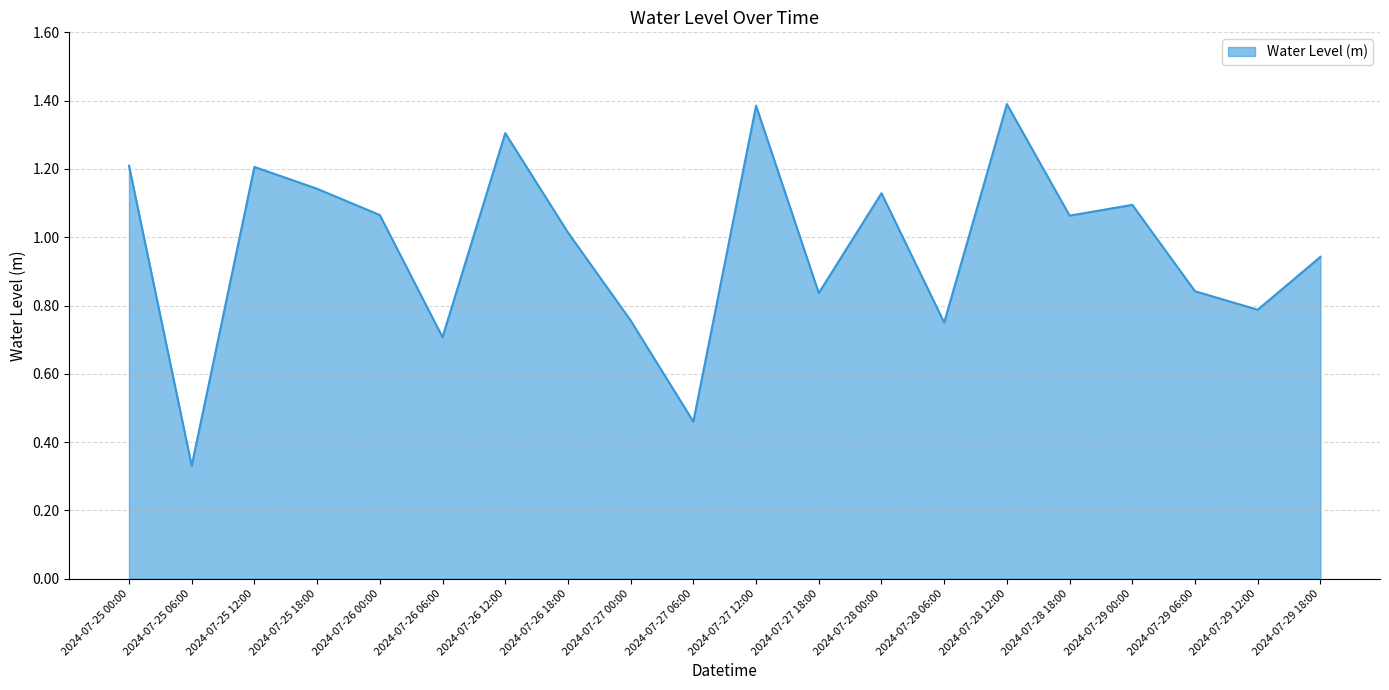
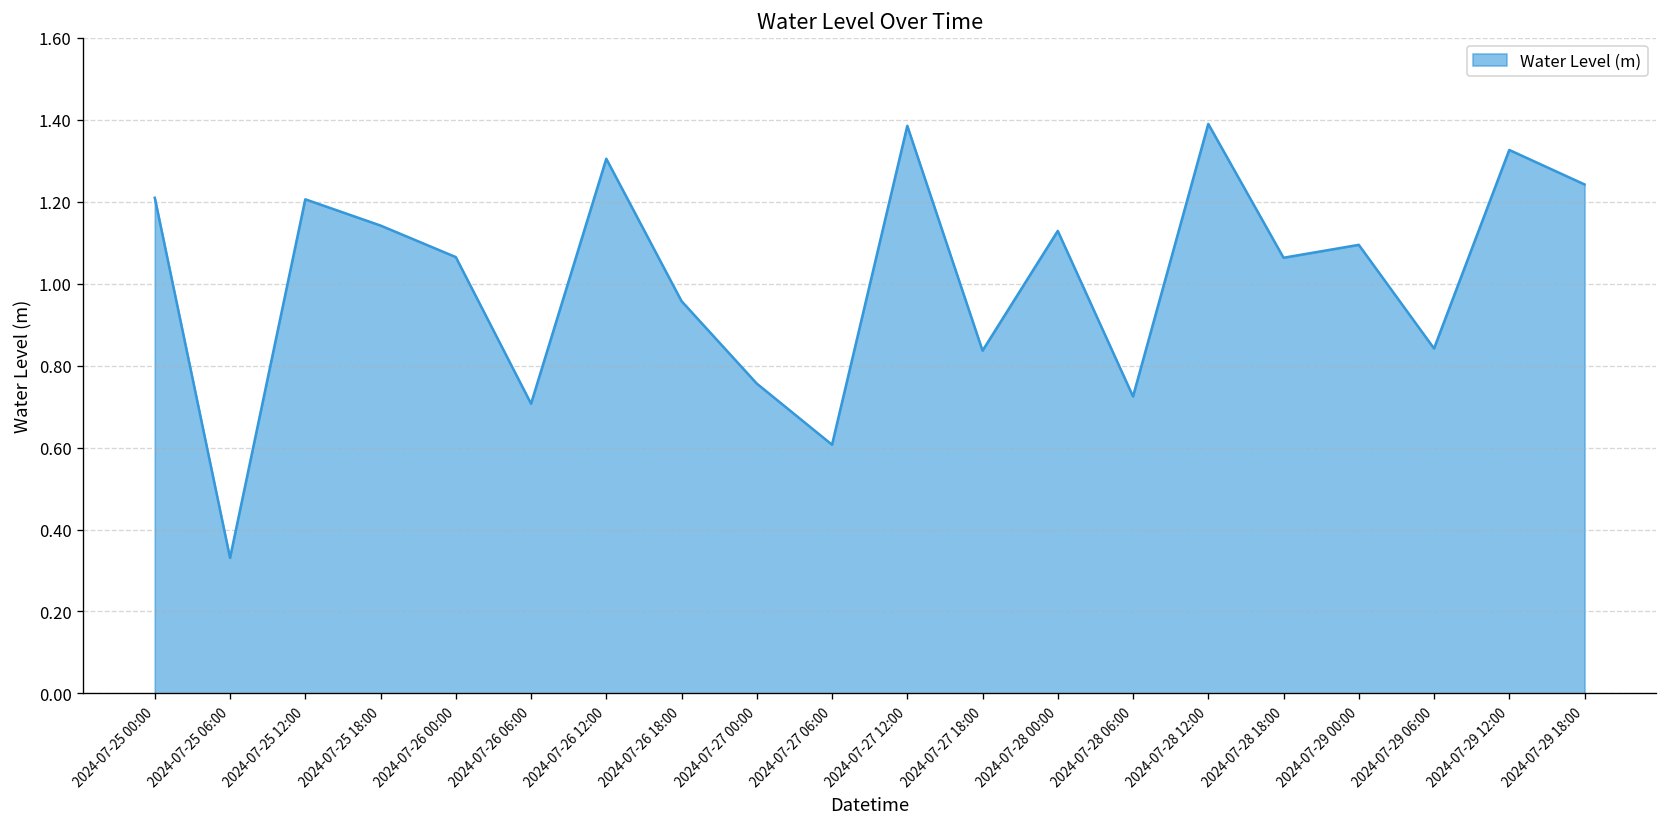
2024-07-26 18:00: 1.01 -> 0.96
2024-07-27 06:00: 0.46 -> 0.61
2024-07-28 06:00: 0.75 -> 0.72
2024-07-29 12:00: 0.79 -> 1.33
2024-07-29 18:00: 0.94 -> 1.24
